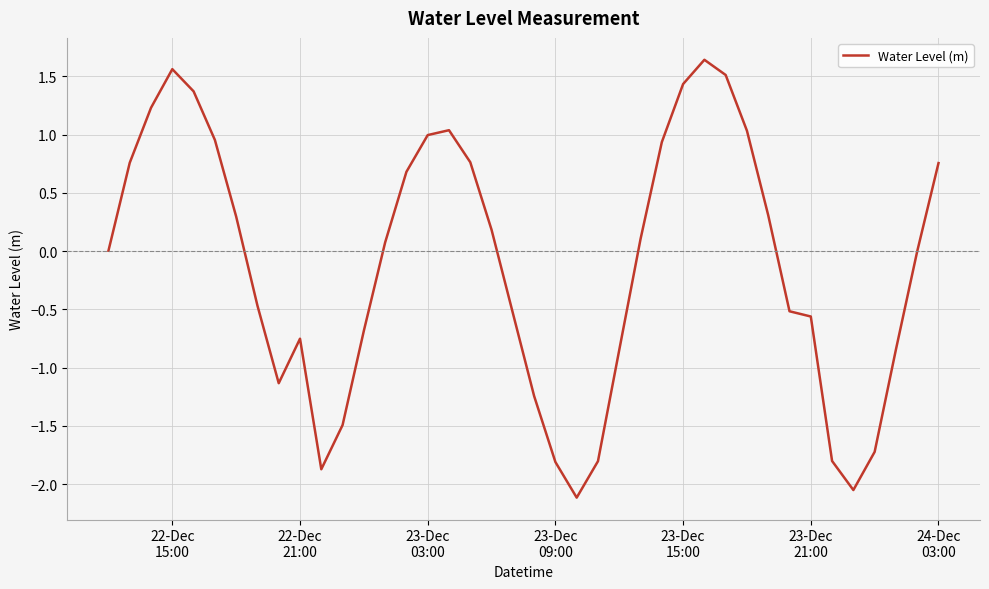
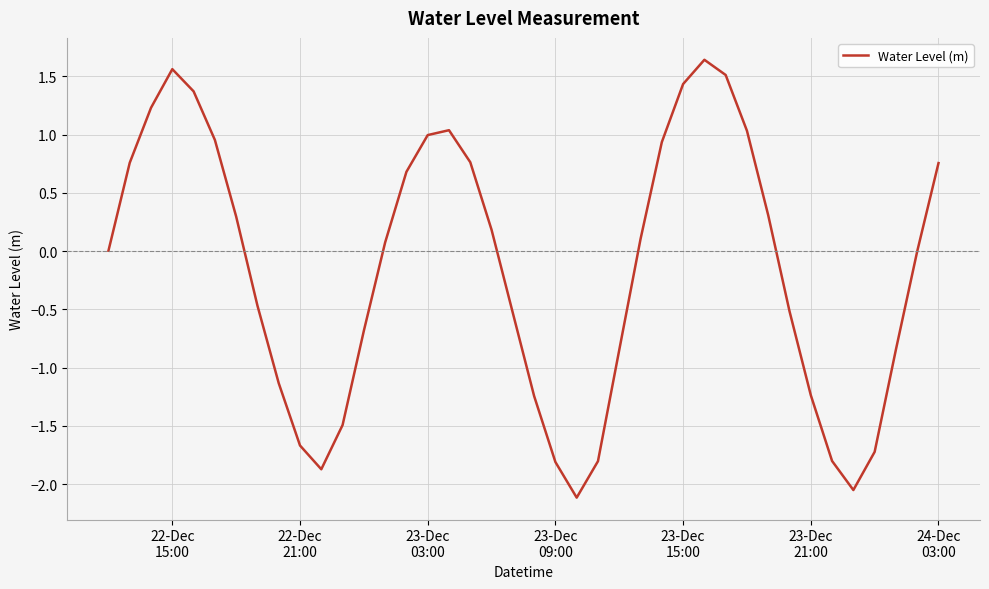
22-Dec 21:00: -0.75 -> -1.67
23-Dec 21:00: -0.56 -> -1.24
